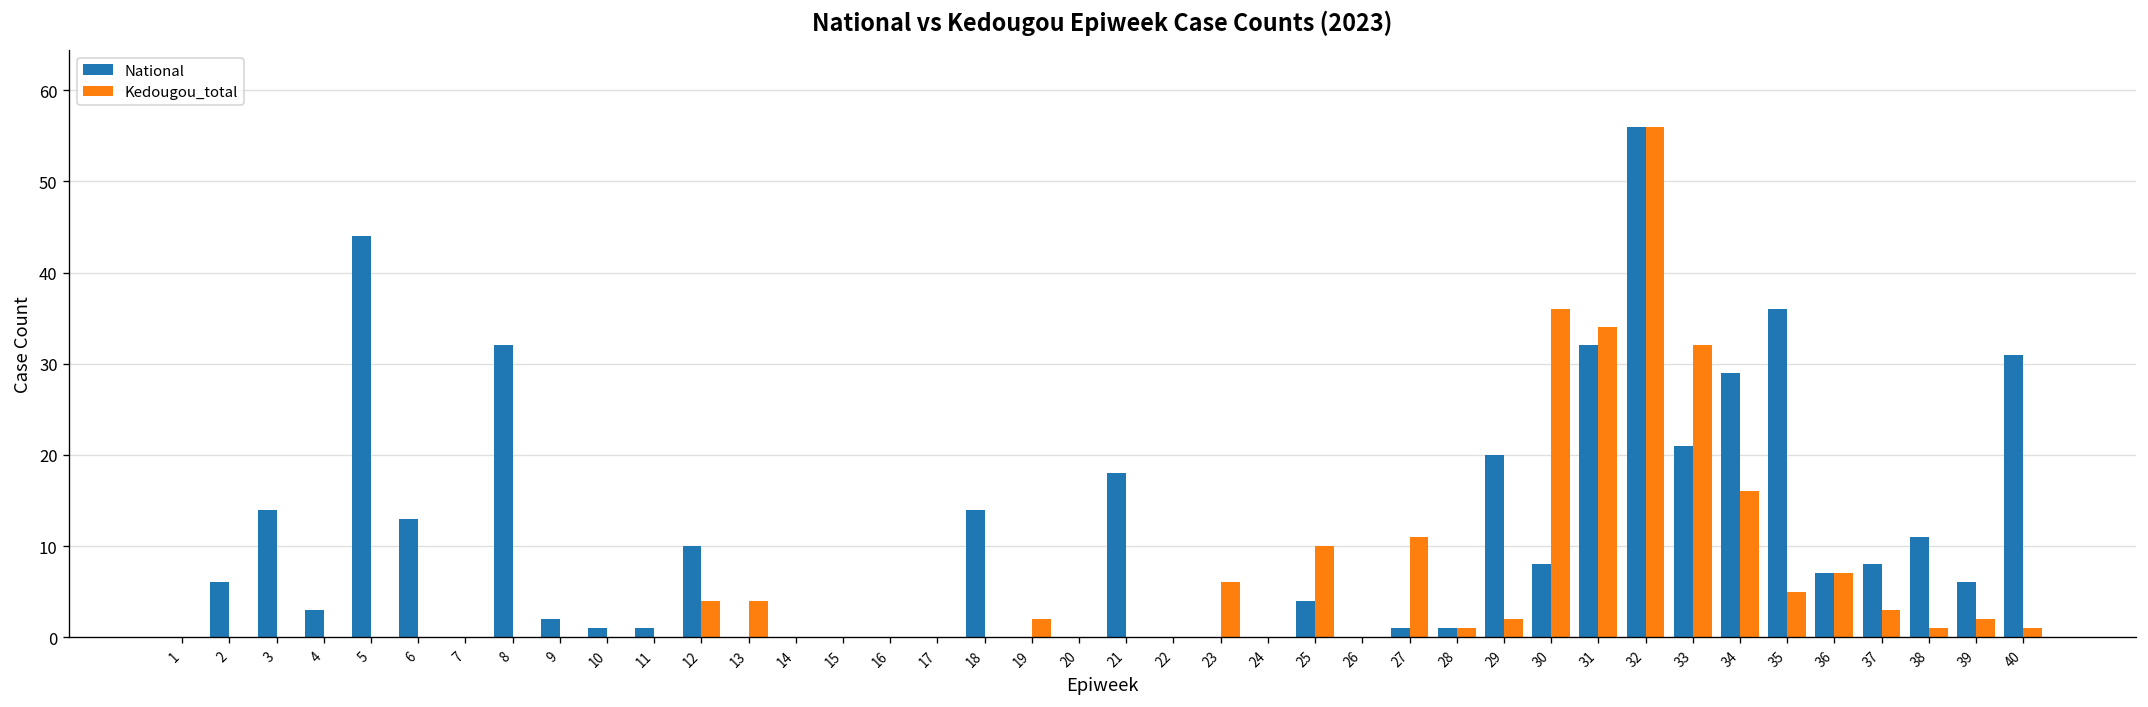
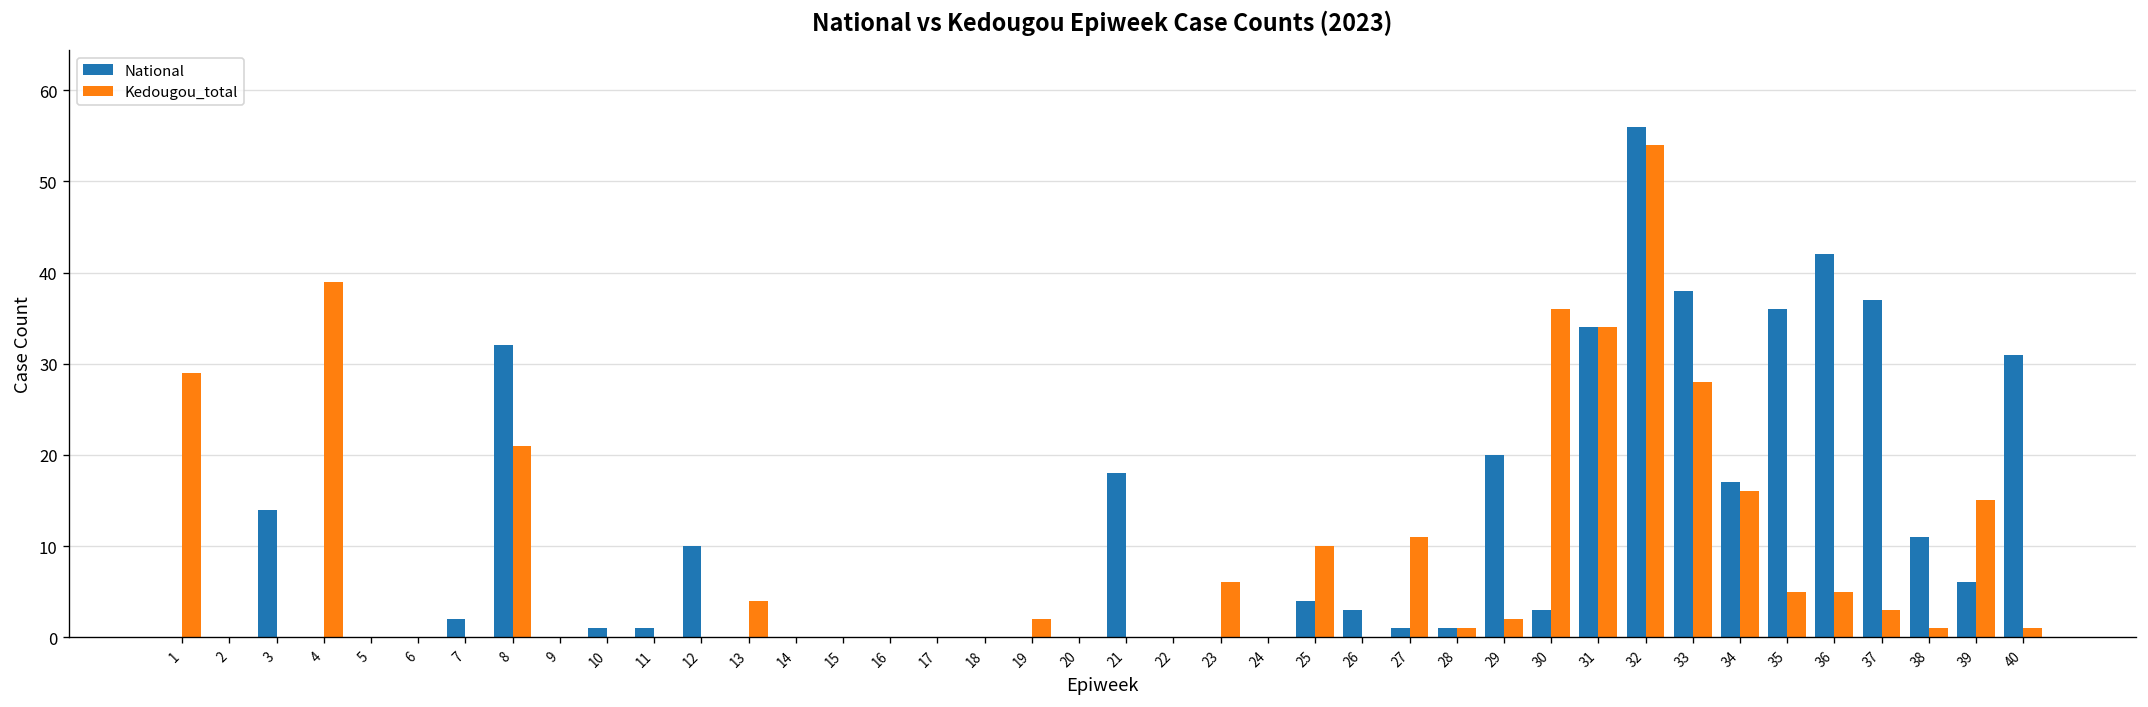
Kedougou_total, 1: 0 -> 29
National, 2: 6 -> 0
National, 4: 3 -> 0
Kedougou_total, 4: 0 -> 39
National, 5: 44 -> 0
National, 6: 13 -> 0
National, 7: 0 -> 2
Kedougou_total, 8: 0 -> 21
National, 9: 2 -> 0
Kedougou_total, 12: 4 -> 0
National, 18: 14 -> 0
National, 26: 0 -> 3
National, 30: 8 -> 3
National, 31: 32 -> 34
Kedougou_total, 32: 56 -> 54
National, 33: 21 -> 38
Kedougou_total, 33: 32 -> 28
National, 34: 29 -> 17
National, 36: 7 -> 42
Kedougou_total, 36: 7 -> 5
National, 37: 8 -> 37
Kedougou_total, 39: 2 -> 15
